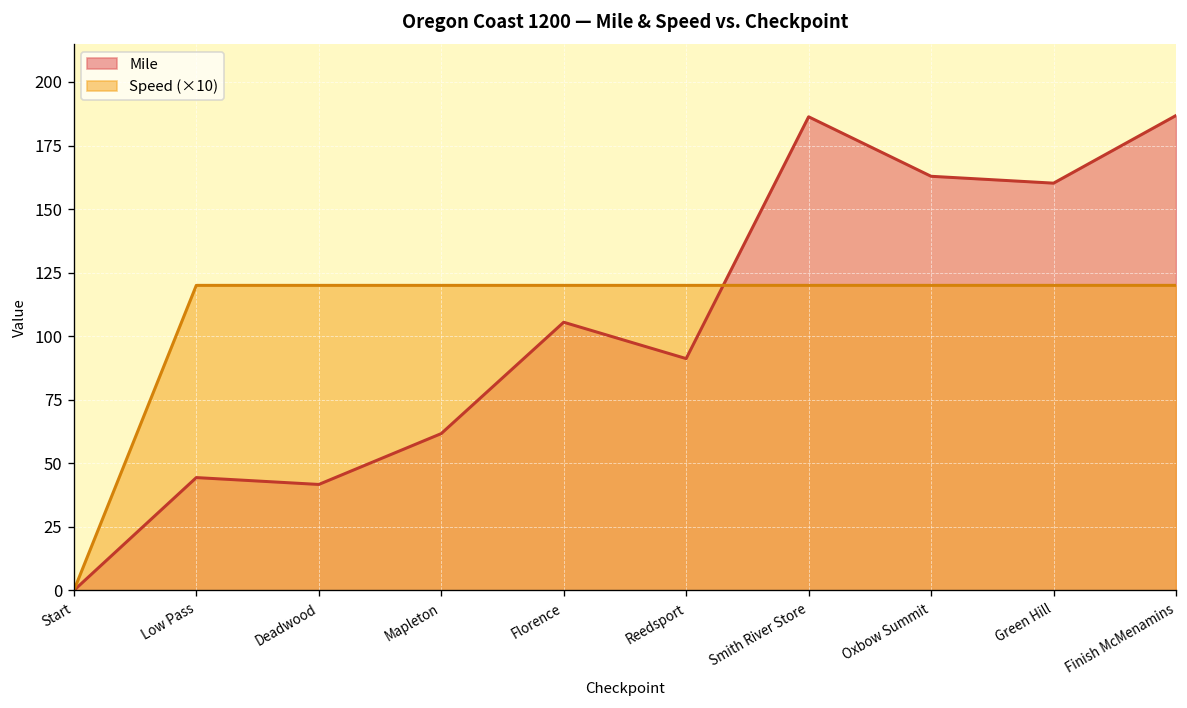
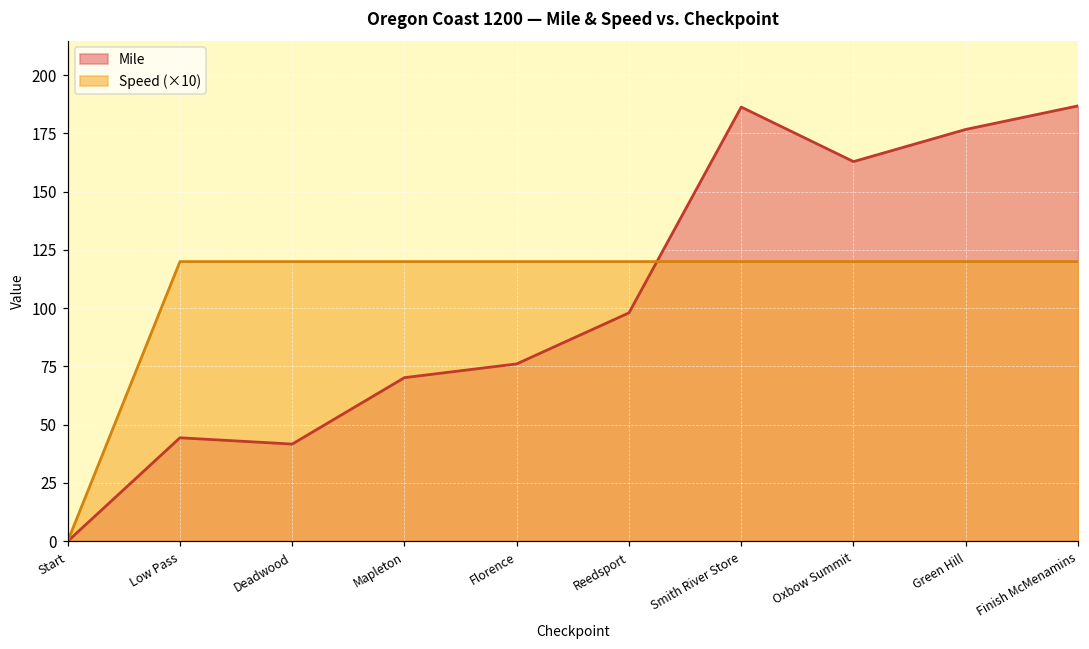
Mile, Mapleton: 62 -> 70
Mile, Florence: 106 -> 76
Mile, Reedsport: 91 -> 98
Mile, Green Hill: 160 -> 177
